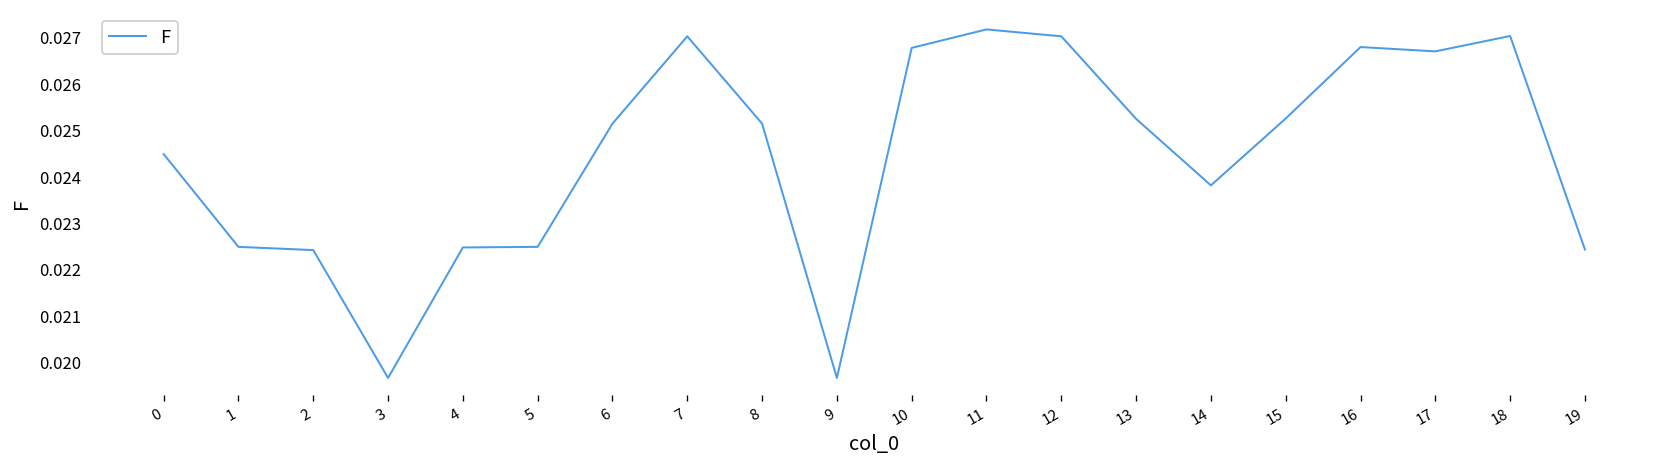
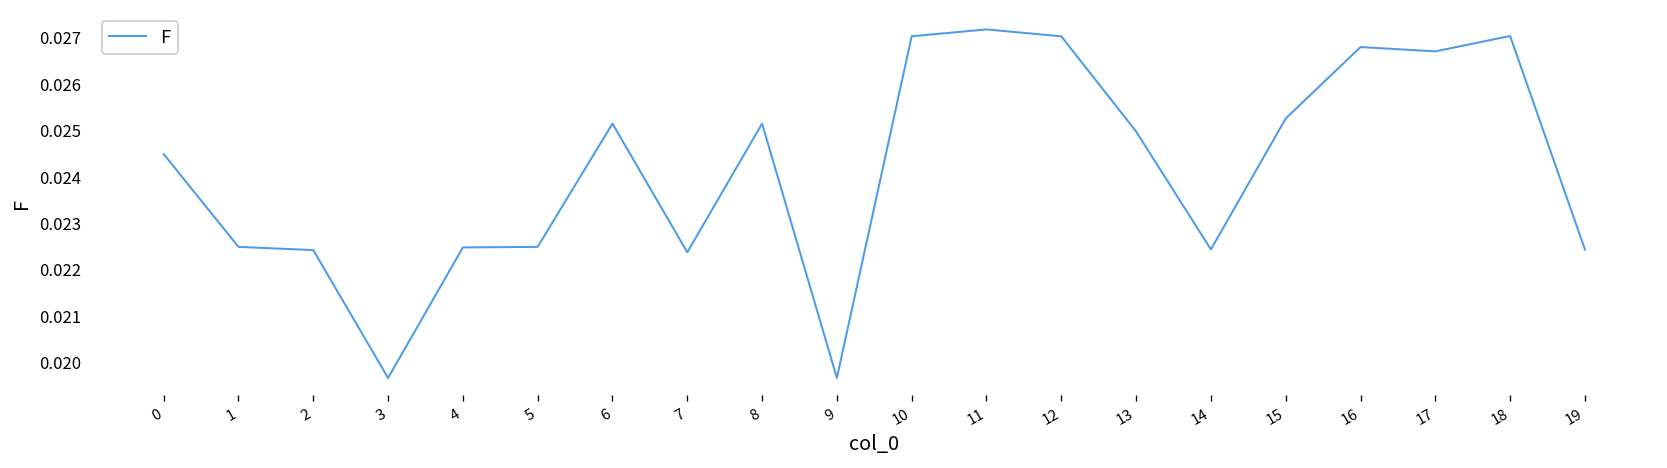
7: 0.0270 -> 0.0224
10: 0.0268 -> 0.0270
13: 0.0253 -> 0.0250
14: 0.0238 -> 0.0224
